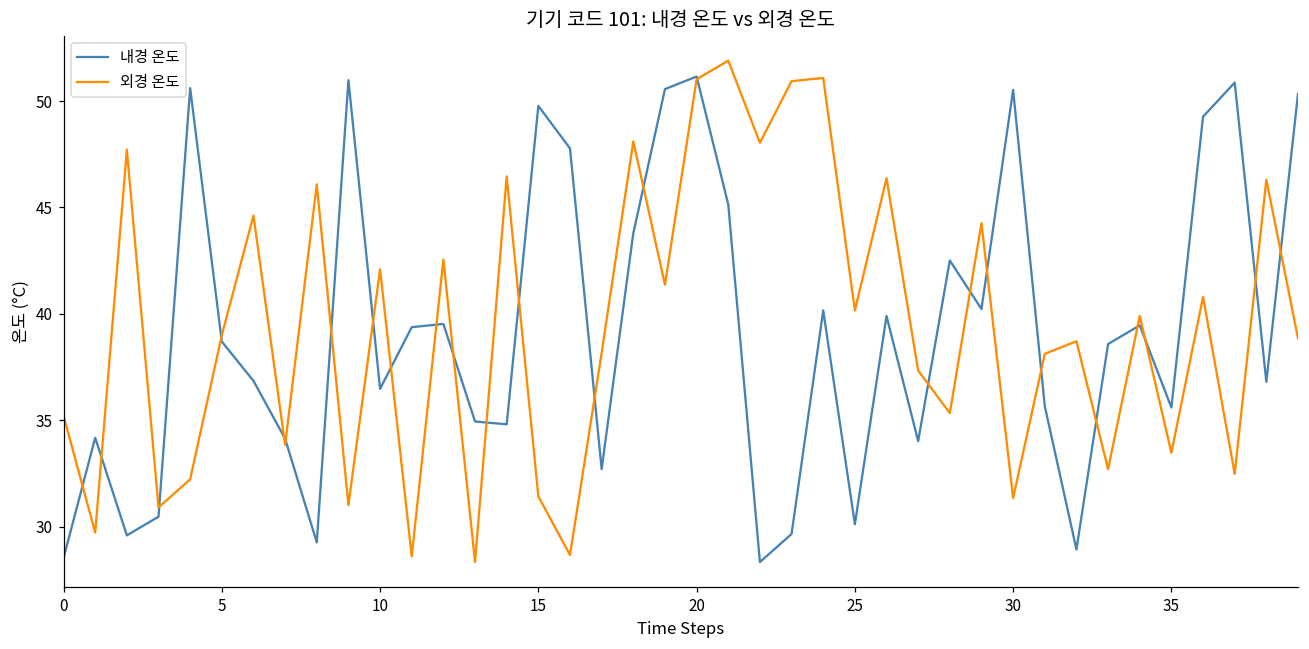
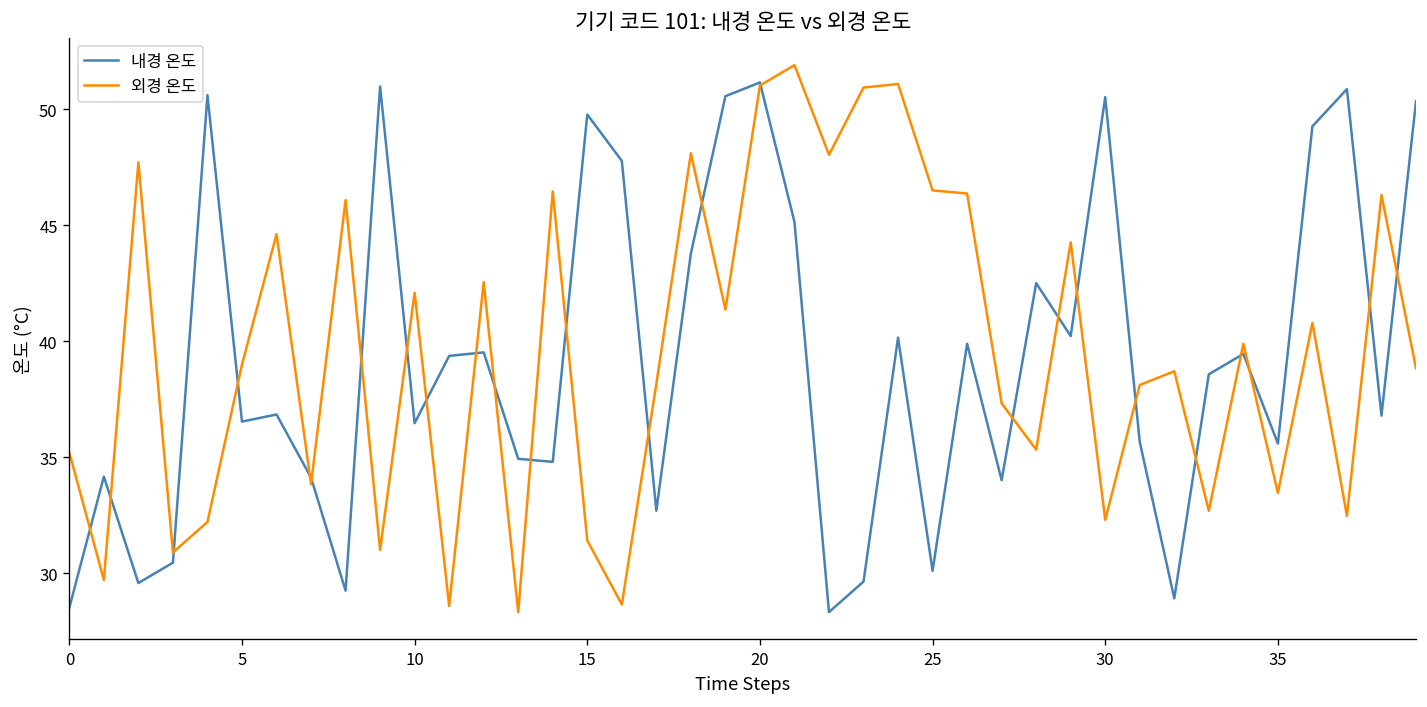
내경 온도, 5: 38.7 -> 36.5
외경 온도, 25: 40.2 -> 46.5
외경 온도, 30: 31.3 -> 32.3
